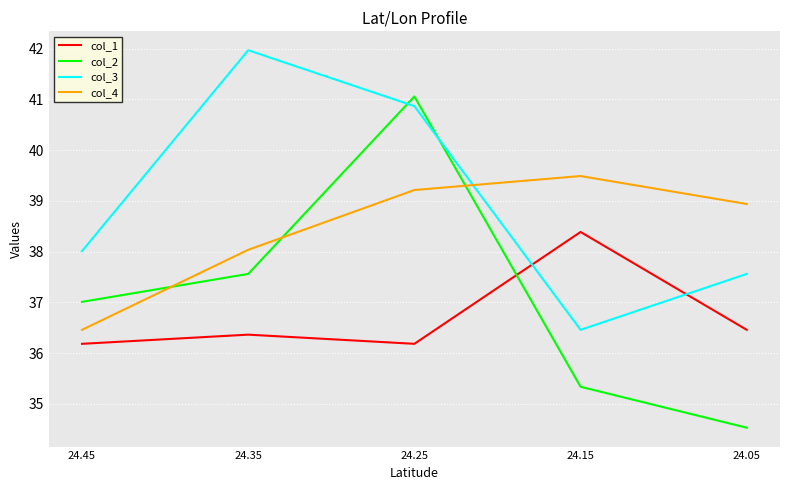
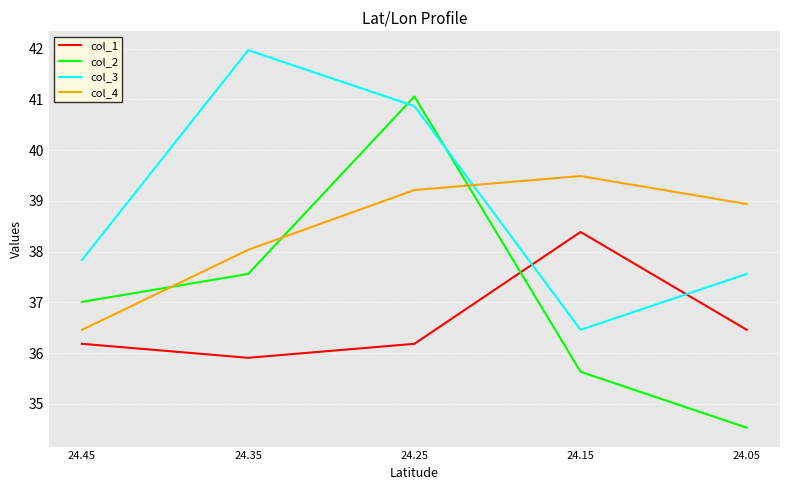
col_3, 24.45: 38.0 -> 37.8
col_1, 24.35: 36.4 -> 35.9
col_2, 24.15: 35.3 -> 35.6
